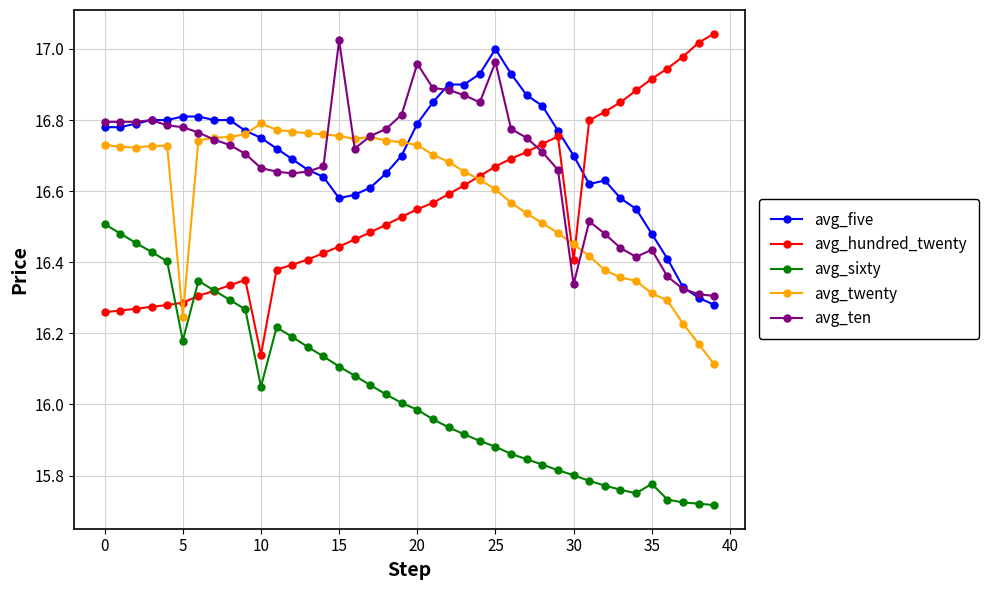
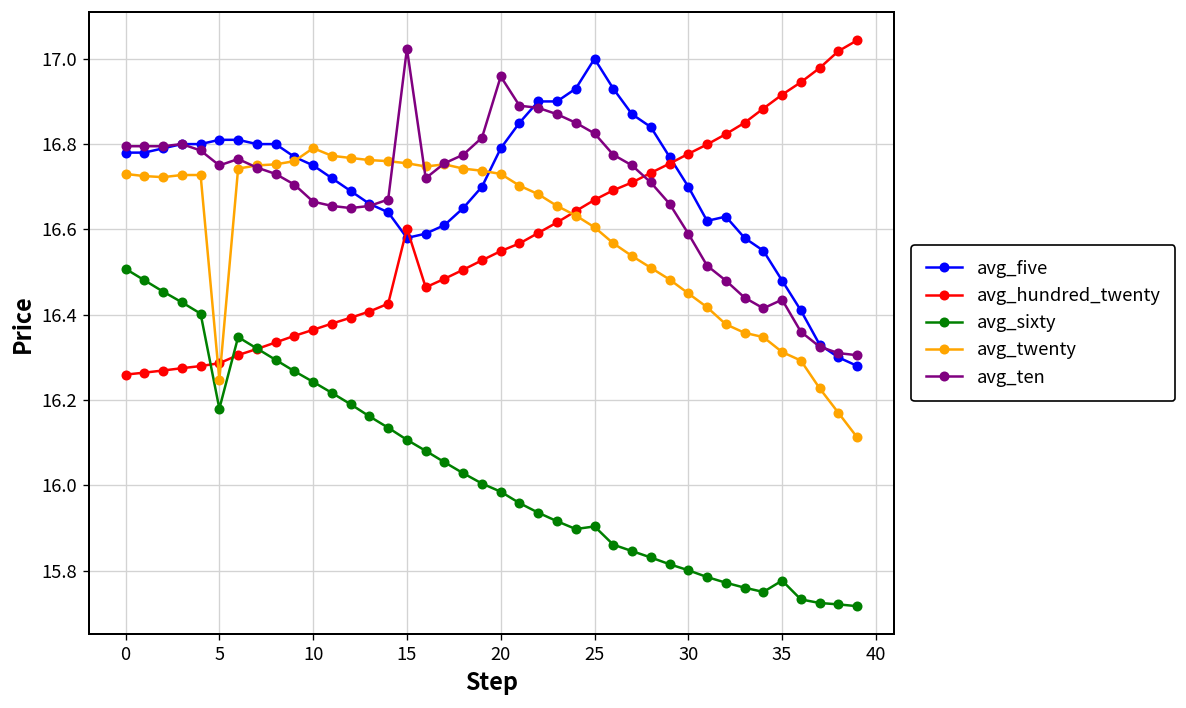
avg_ten, 5: 16.78 -> 16.75
avg_hundred_twenty, 10: 16.14 -> 16.36
avg_sixty, 10: 16.05 -> 16.24
avg_hundred_twenty, 15: 16.44 -> 16.60
avg_sixty, 25: 15.88 -> 15.90
avg_ten, 25: 16.96 -> 16.82
avg_hundred_twenty, 30: 16.41 -> 16.78
avg_ten, 30: 16.34 -> 16.59
